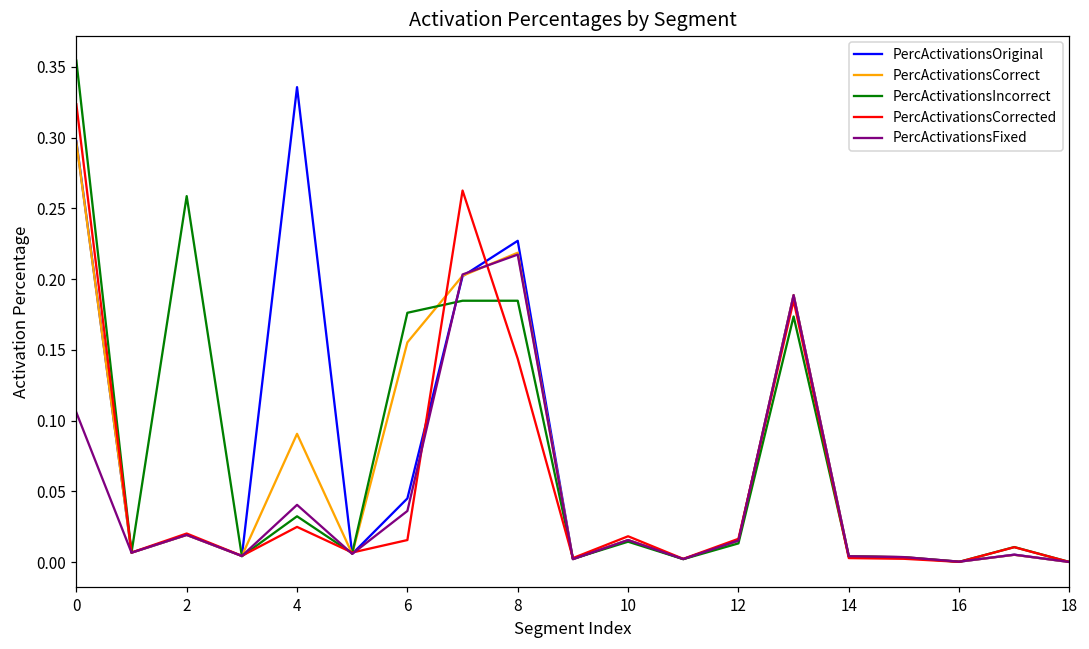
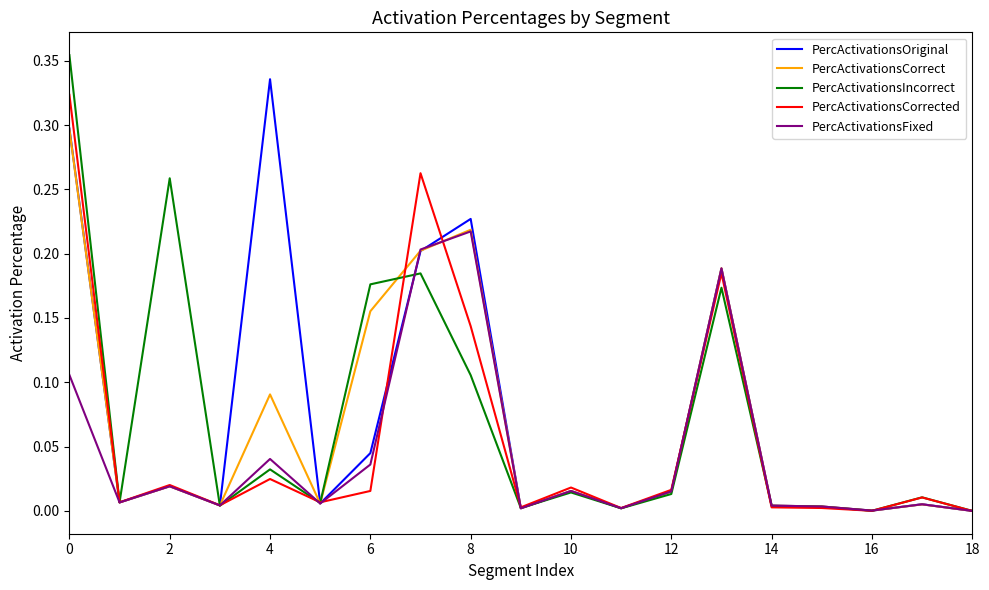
PercActivationsIncorrect, 8: 0.185 -> 0.106
